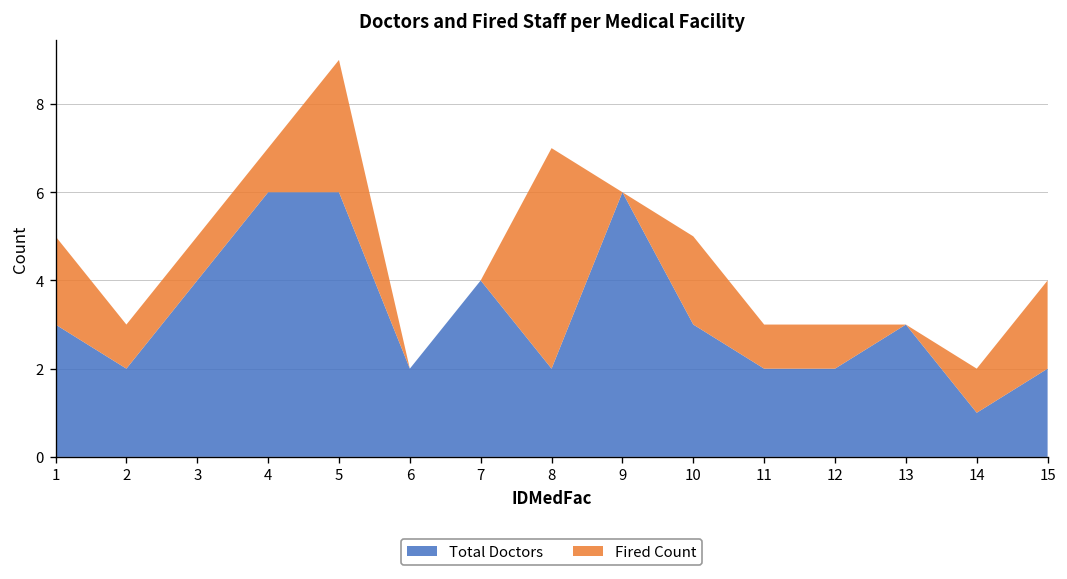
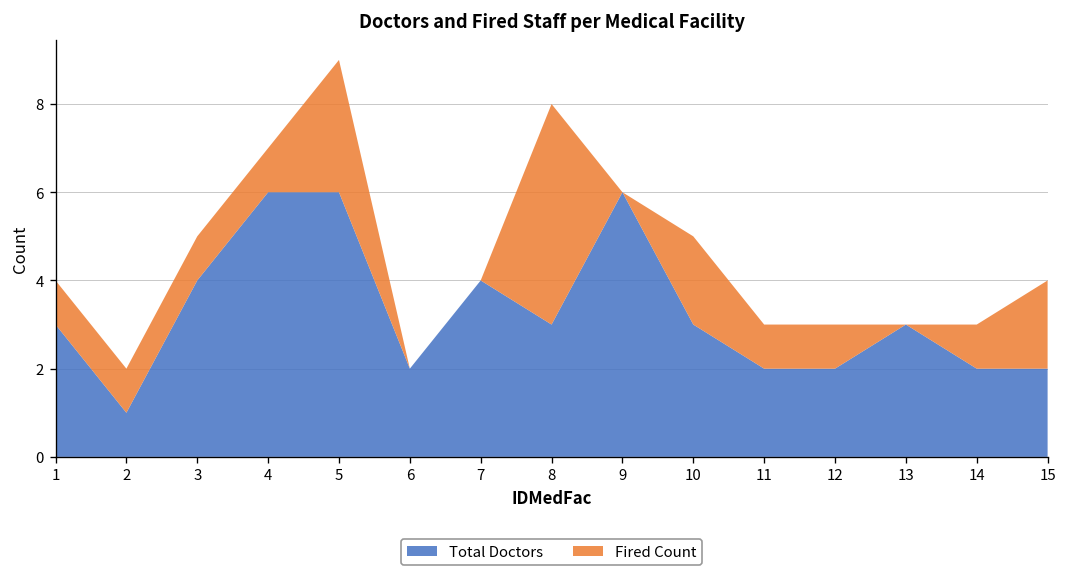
Fired Count, 1: 2 -> 1
Total Doctors, 2: 2 -> 1
Total Doctors, 8: 2 -> 3
Total Doctors, 14: 1 -> 2
